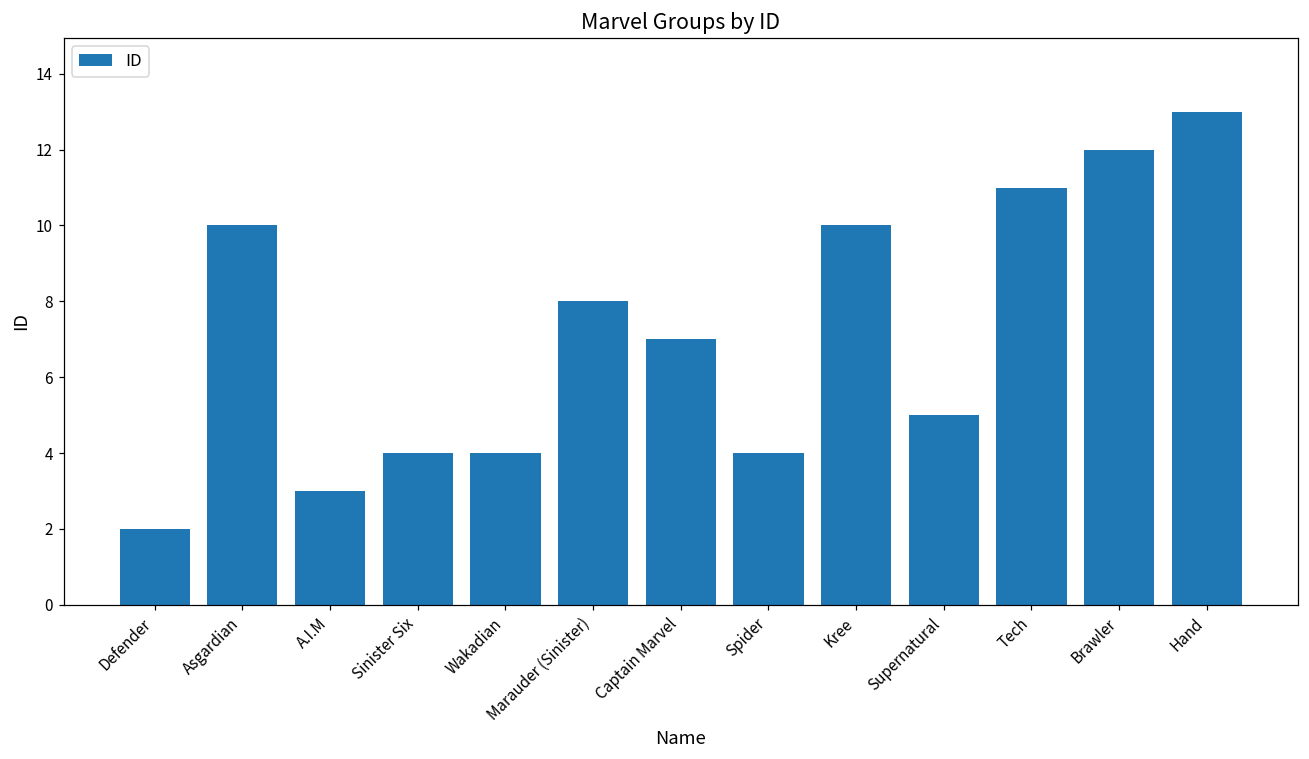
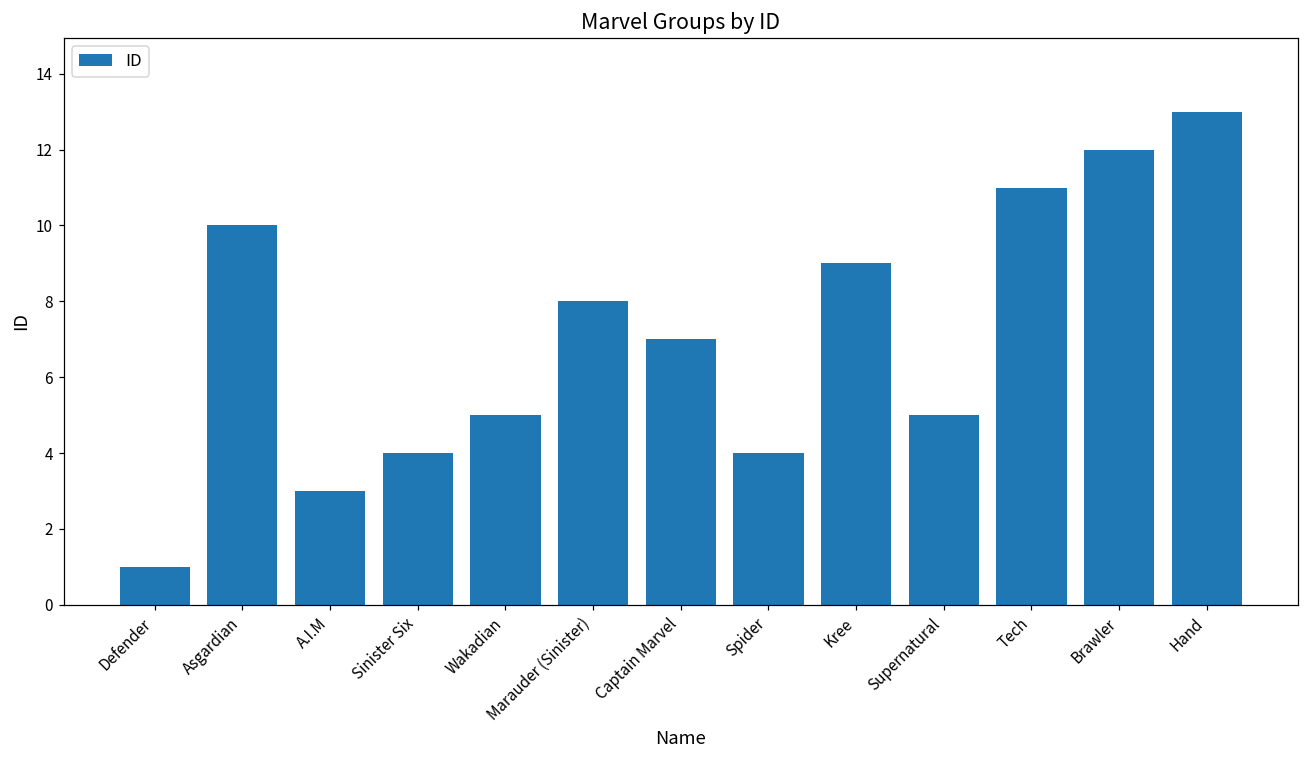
Defender: 2 -> 1
Wakadian: 4 -> 5
Kree: 10 -> 9
